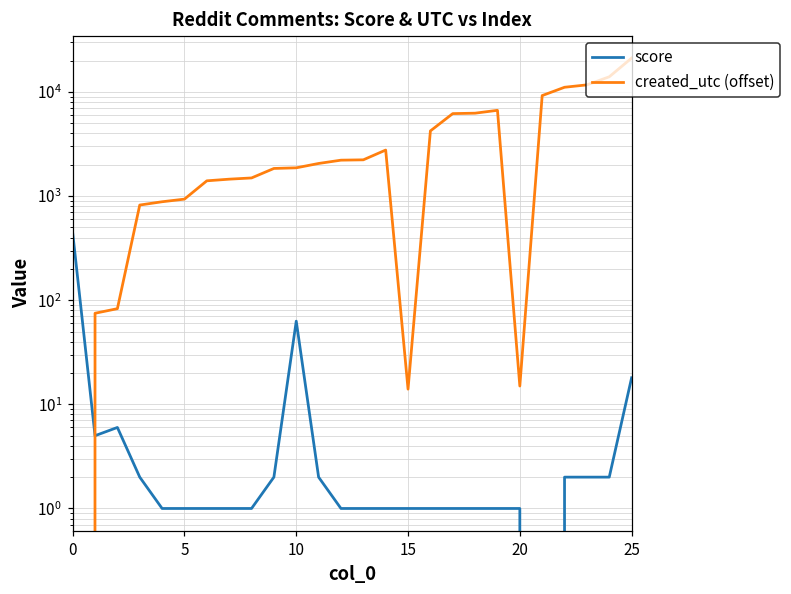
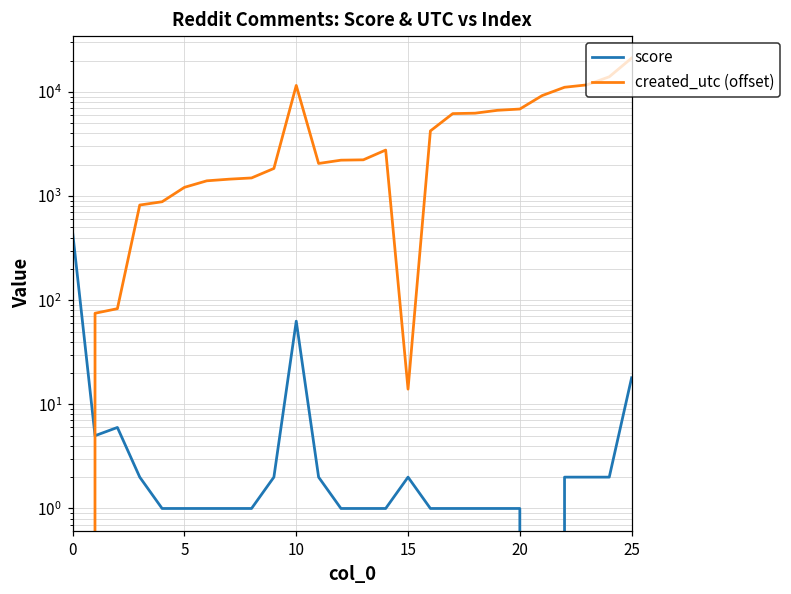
created_utc (offset), 5: 900 -> 1200
created_utc (offset), 10: 1900 -> 12000
score, 15: 1 -> 2
created_utc (offset), 20: 15 -> 7000
